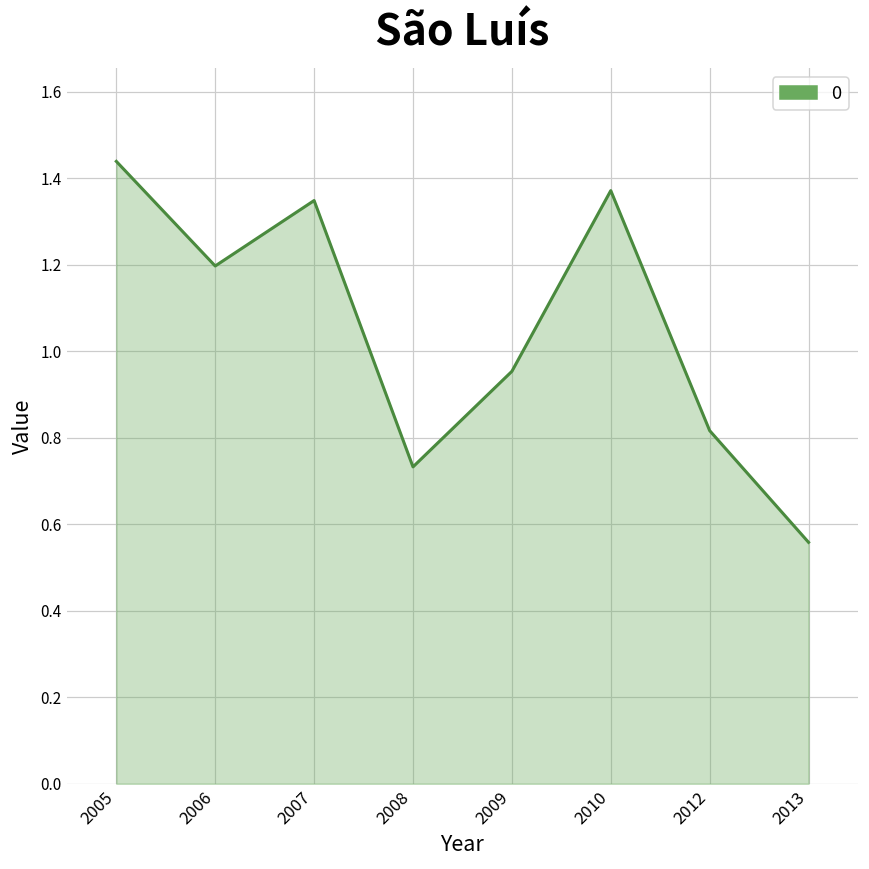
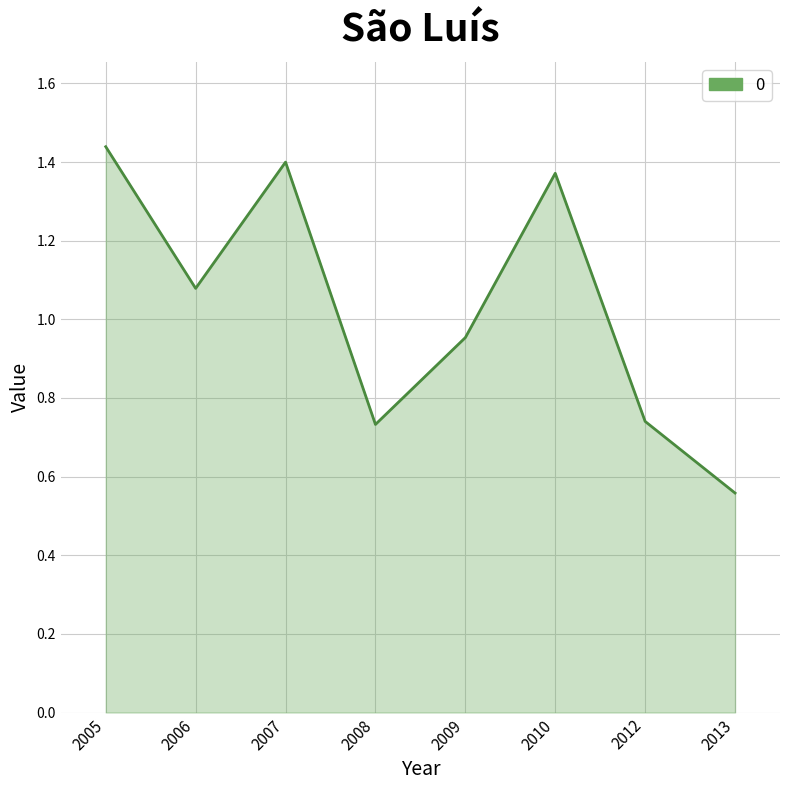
2006: 1.20 -> 1.08
2007: 1.35 -> 1.40
2012: 0.82 -> 0.74
